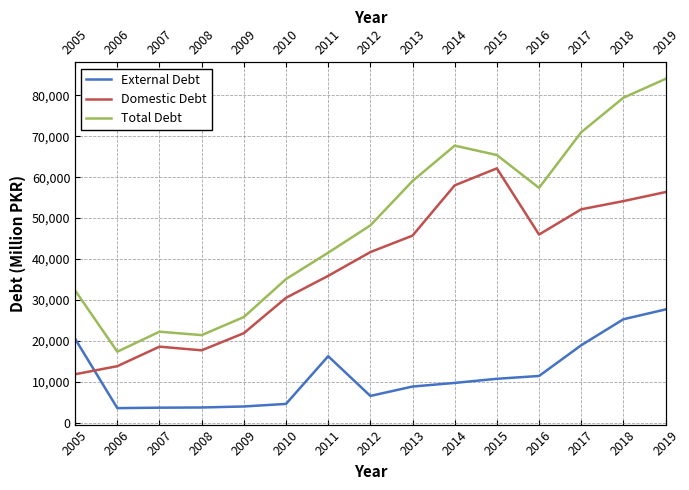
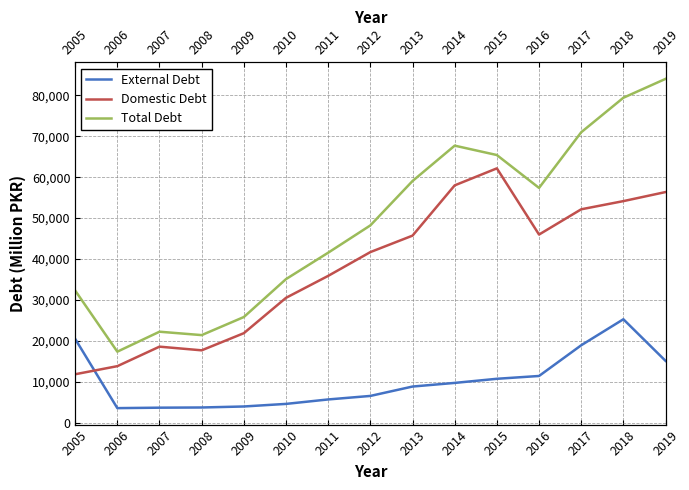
External Debt, 2011: 16,000 -> 6,000
External Debt, 2019: 28,000 -> 15,000
